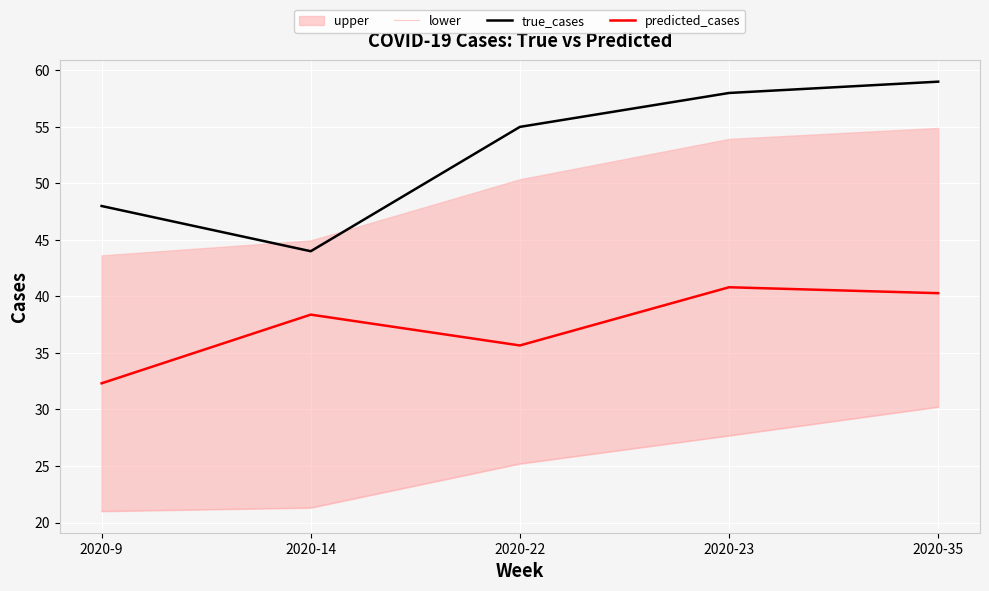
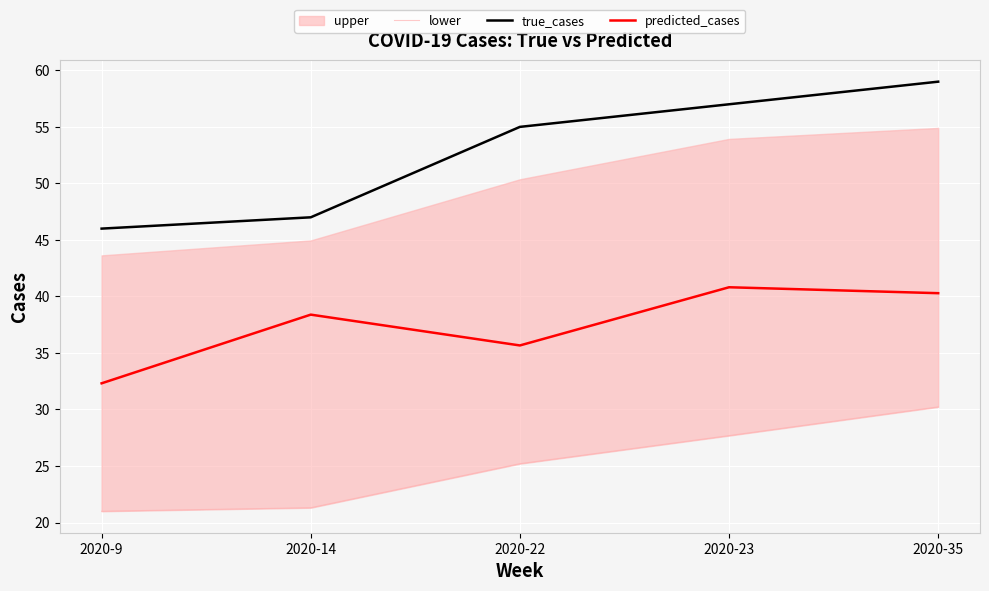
true_cases, 2020-9: 48 -> 46
true_cases, 2020-14: 44 -> 47
true_cases, 2020-23: 58 -> 57
